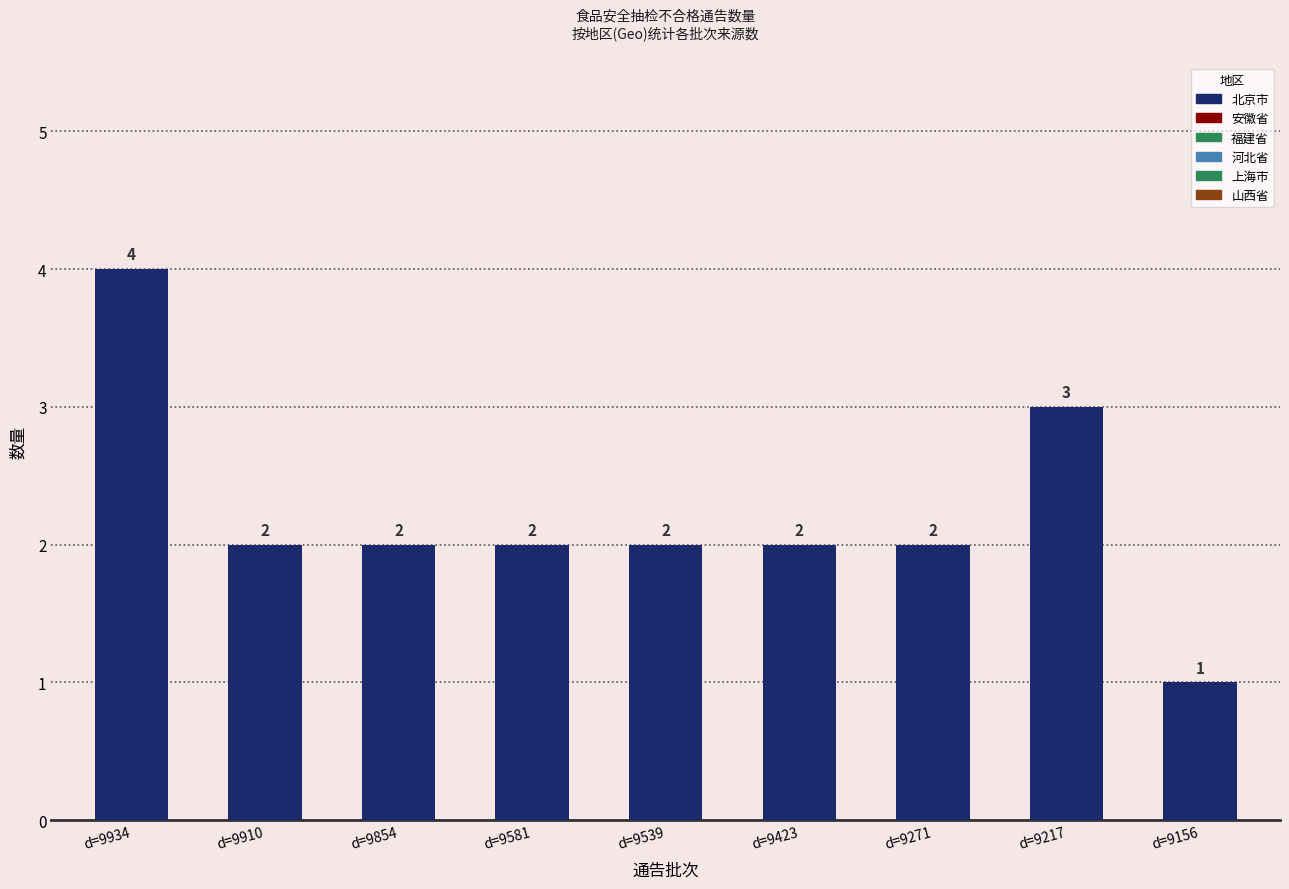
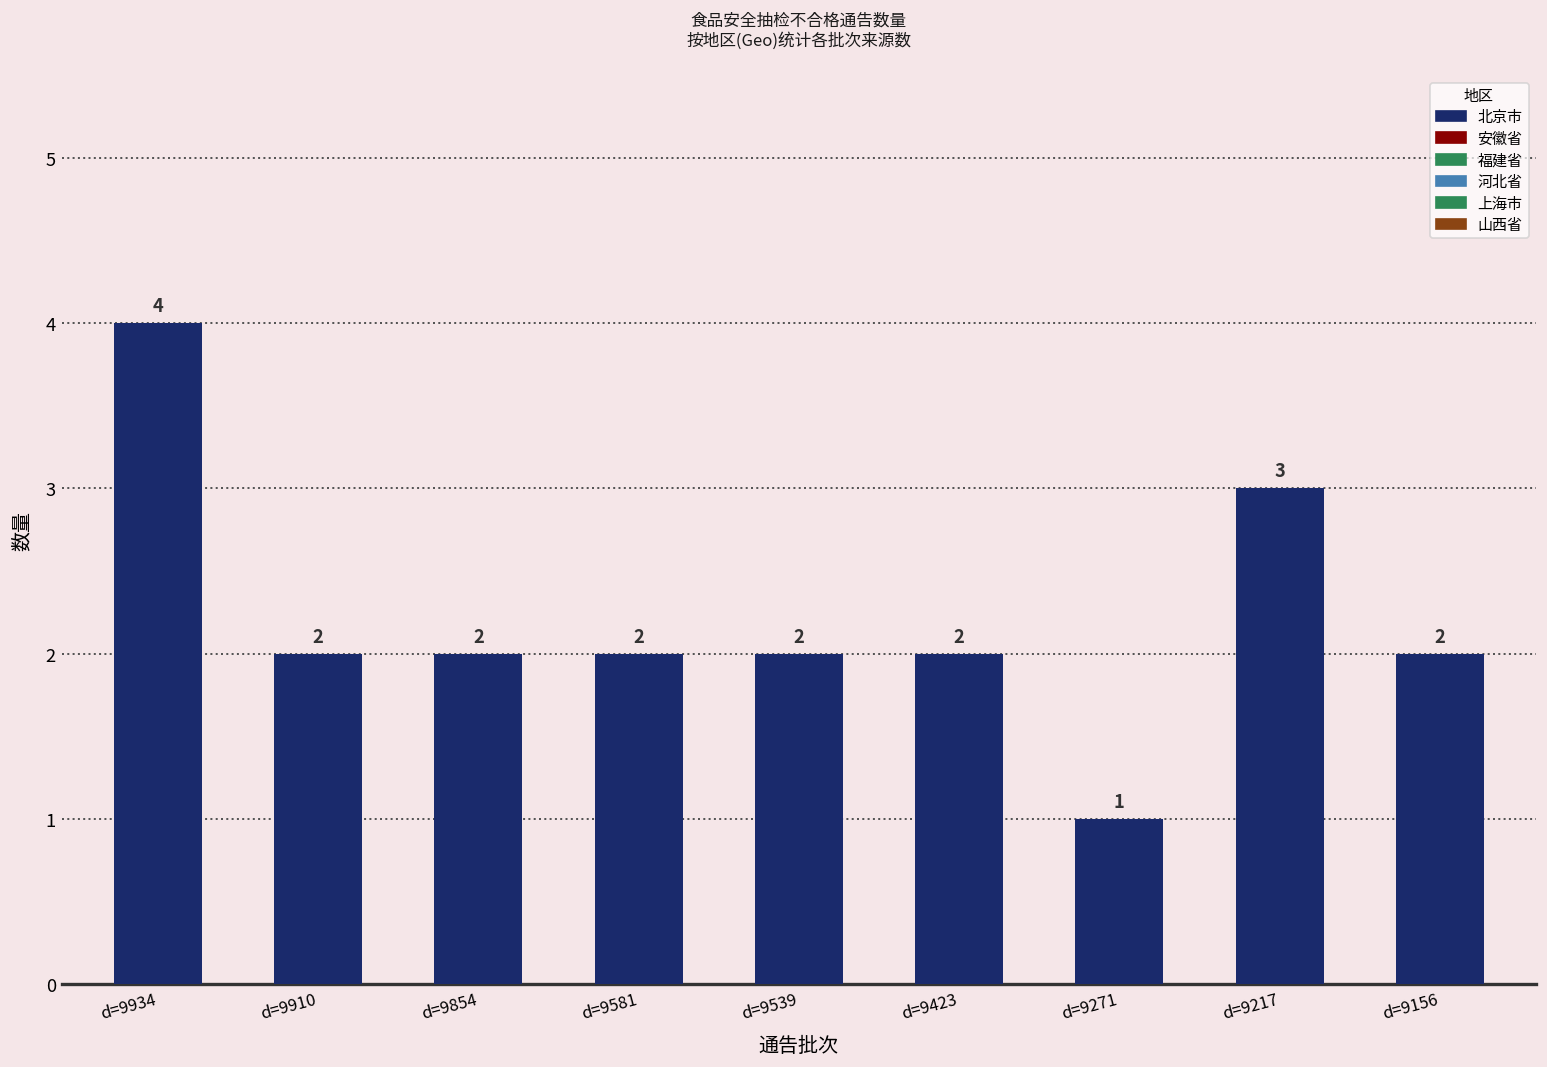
d=9271: 2 -> 1
d=9156: 1 -> 2
